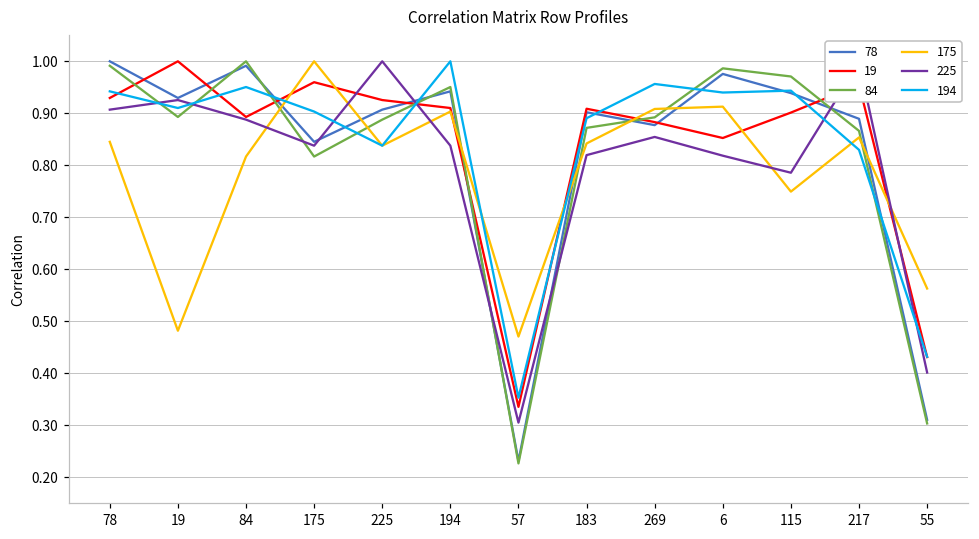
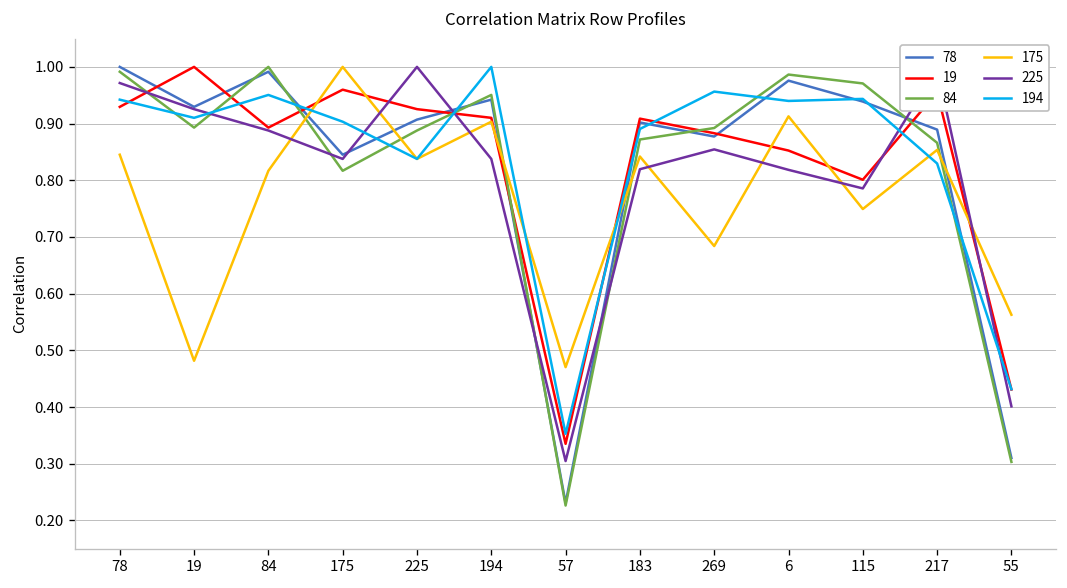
225, 78: 0.91 -> 0.97
175, 269: 0.91 -> 0.68
19, 115: 0.90 -> 0.80
